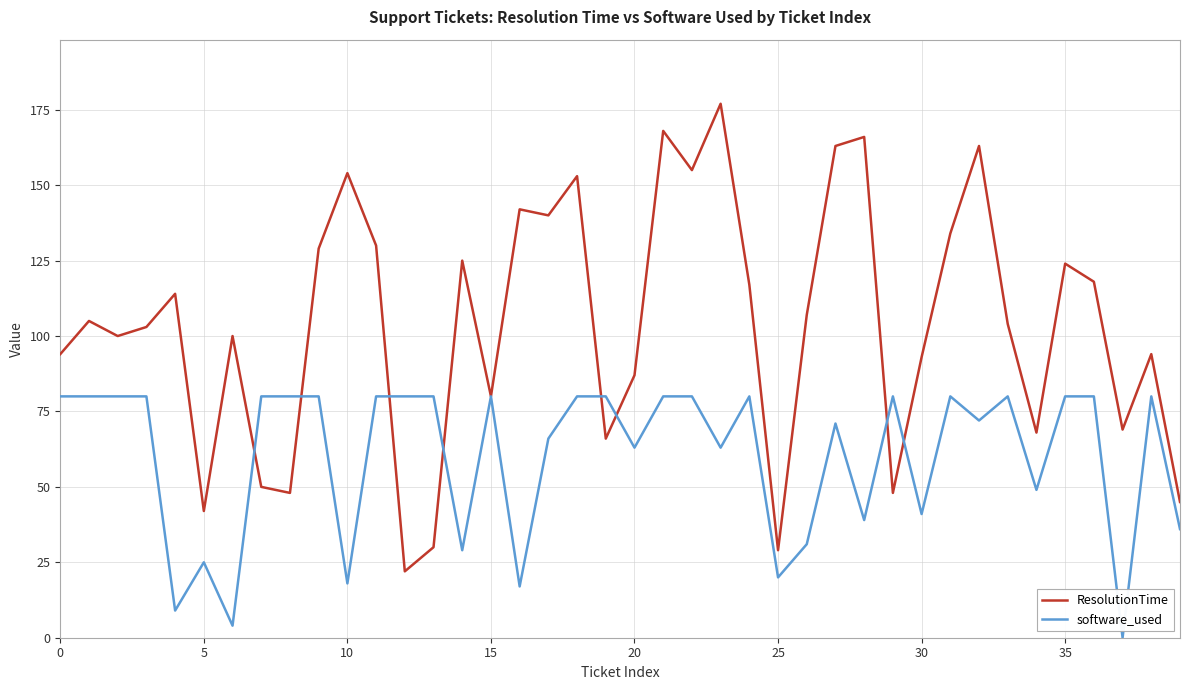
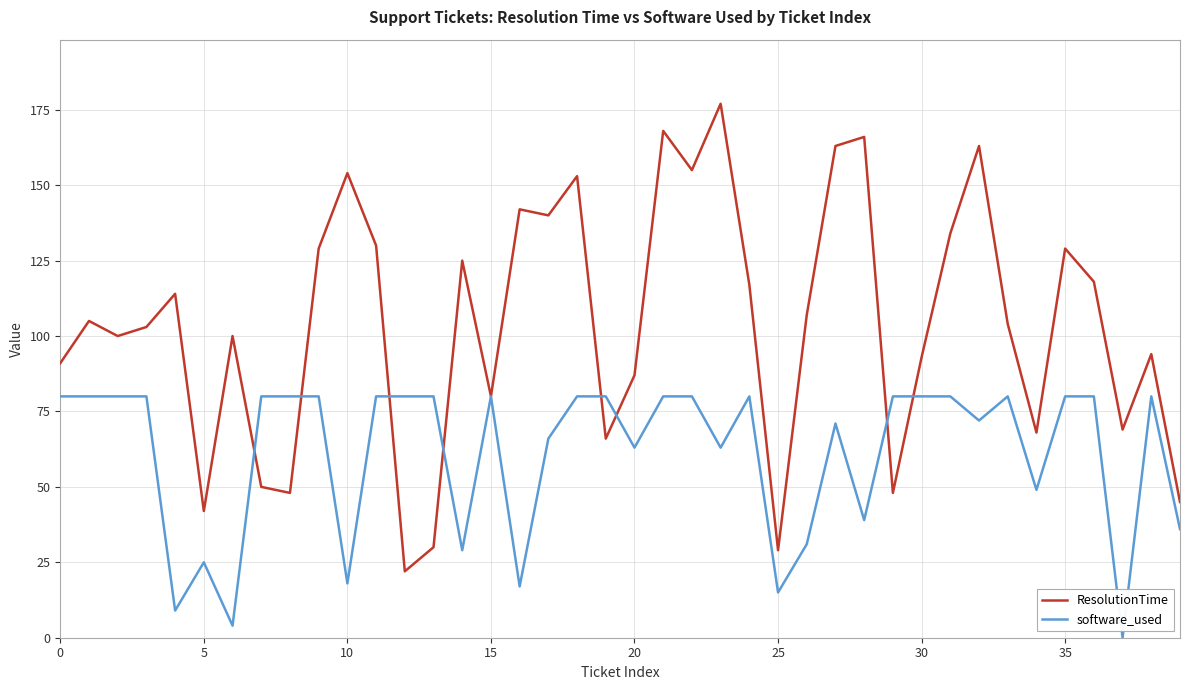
ResolutionTime, 0: 94 -> 91
software_used, 25: 20 -> 15
software_used, 30: 41 -> 80
ResolutionTime, 35: 124 -> 129
